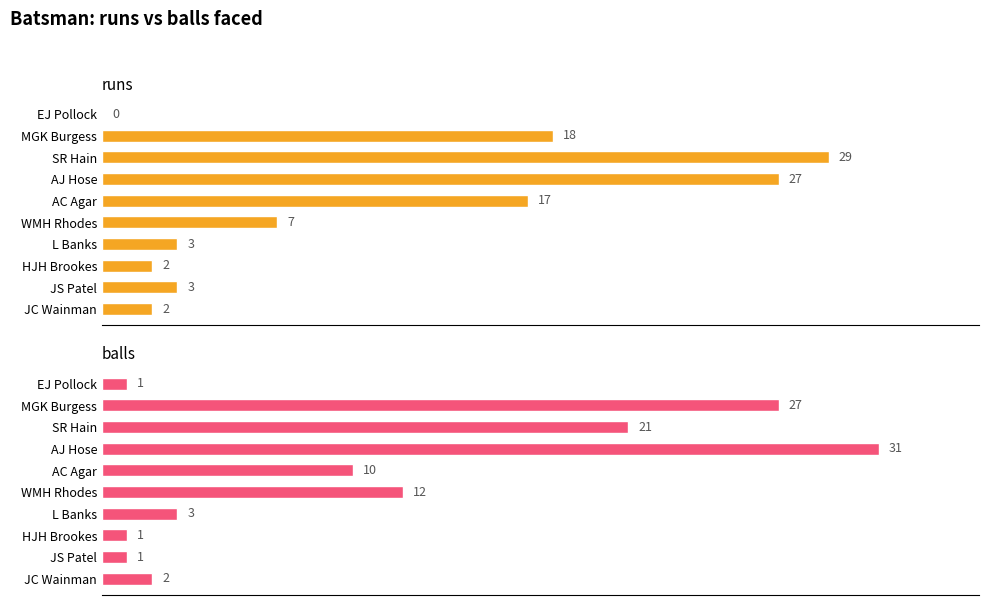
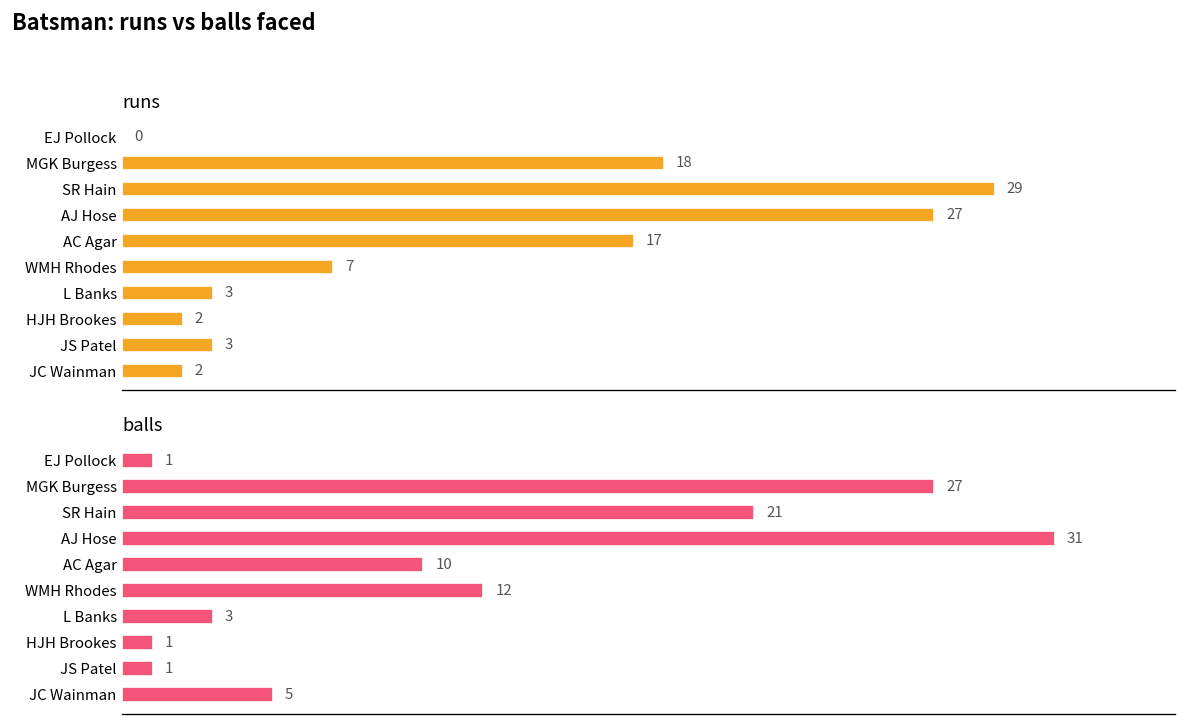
balls, JC Wainman: 2 -> 5
